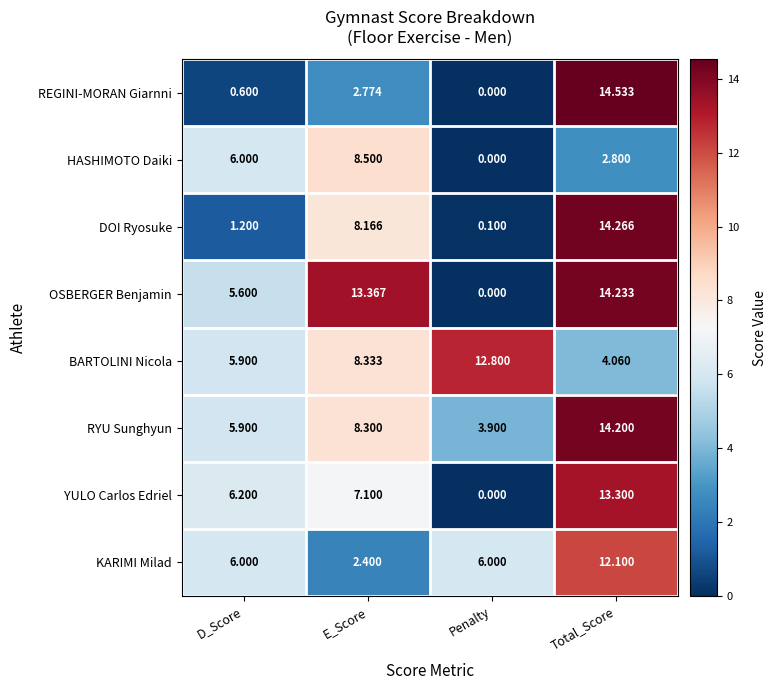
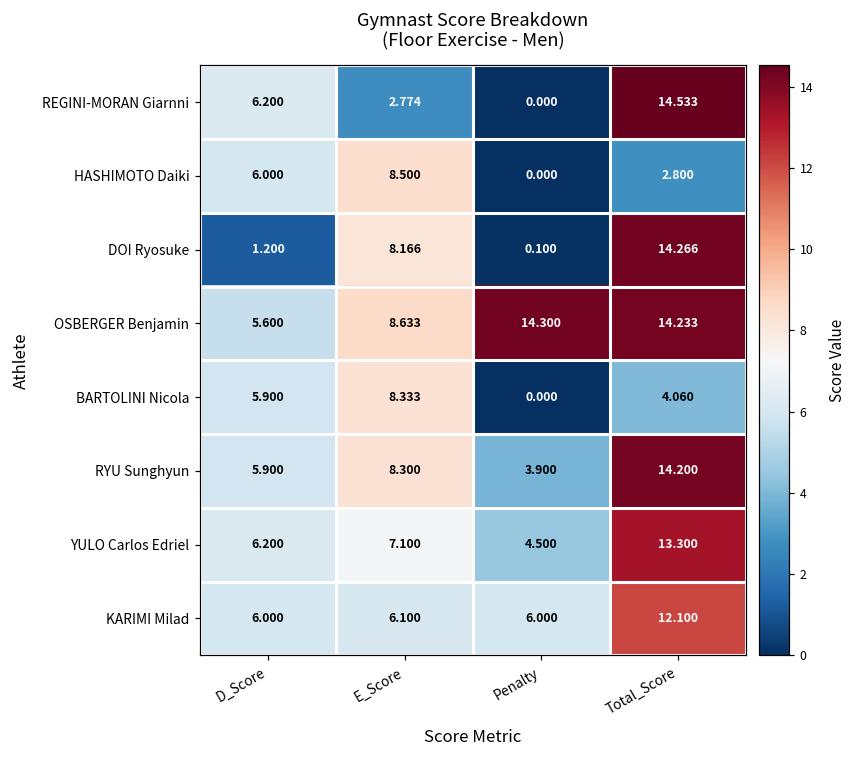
REGINI-MORAN Giarnni, D_Score: 0.600 -> 6.200
OSBERGER Benjamin, E_Score: 13.367 -> 8.633
OSBERGER Benjamin, Penalty: 0.000 -> 14.300
BARTOLINI Nicola, Penalty: 12.800 -> 0.000
YULO Carlos Edriel, Penalty: 0.000 -> 4.500
KARIMI Milad, E_Score: 2.400 -> 6.100
